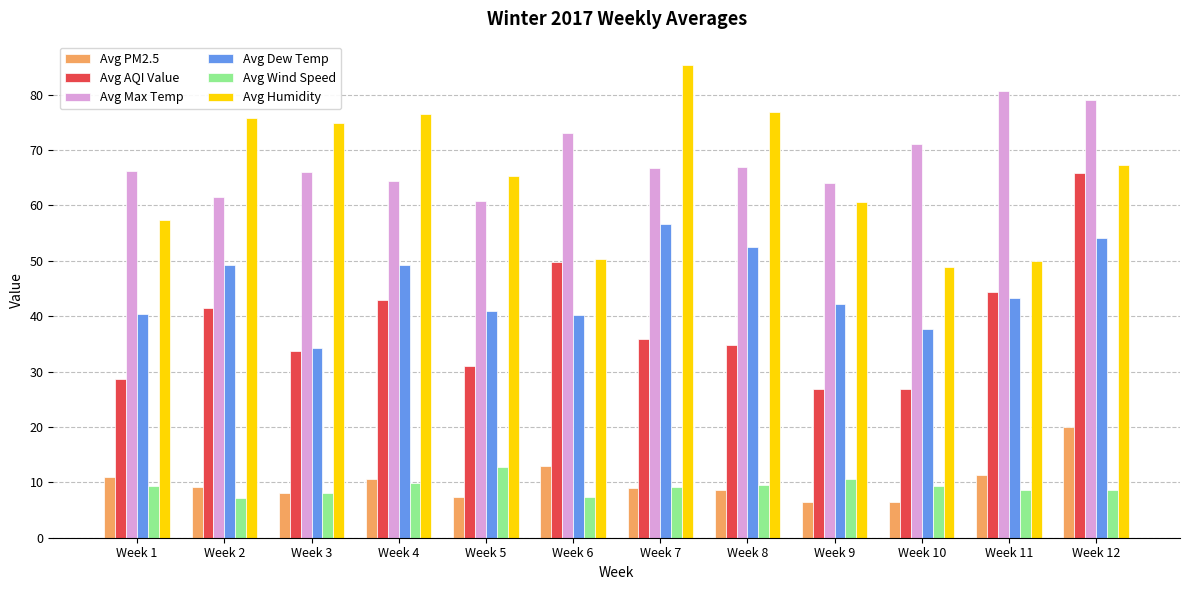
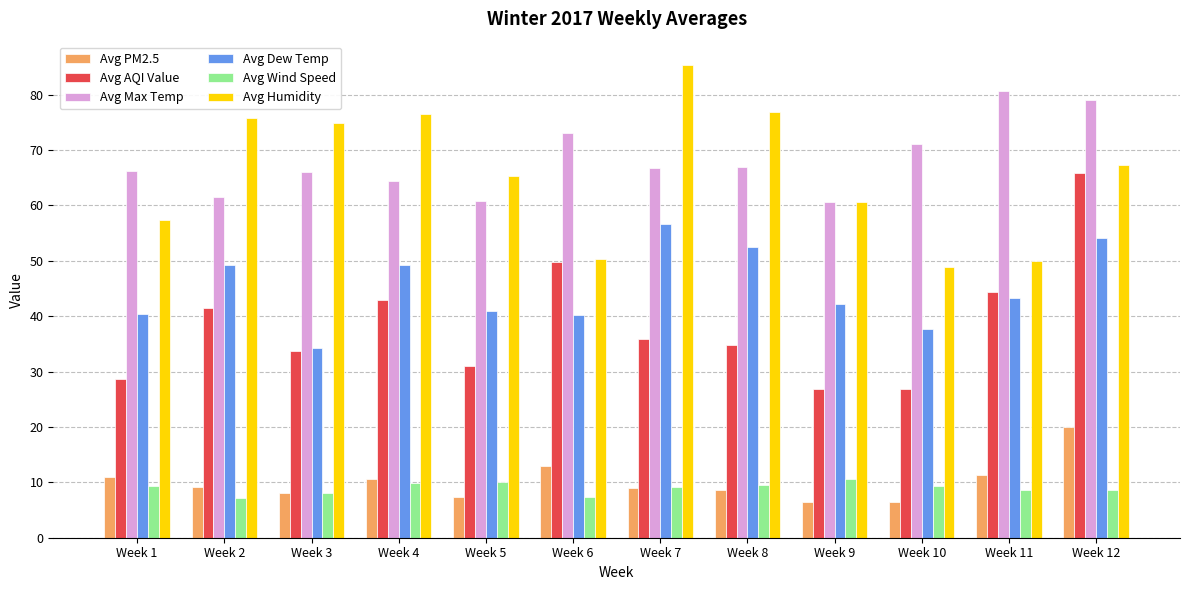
Avg Wind Speed, Week 5: 13 -> 10
Avg Max Temp, Week 9: 64 -> 61
